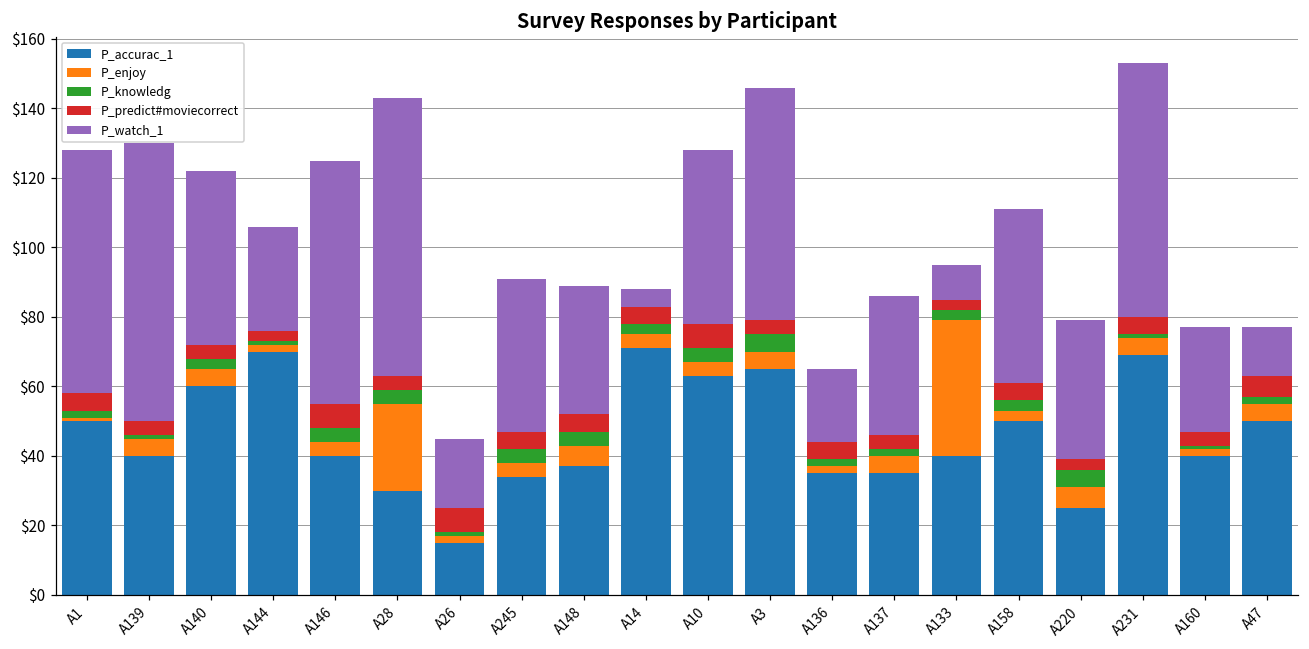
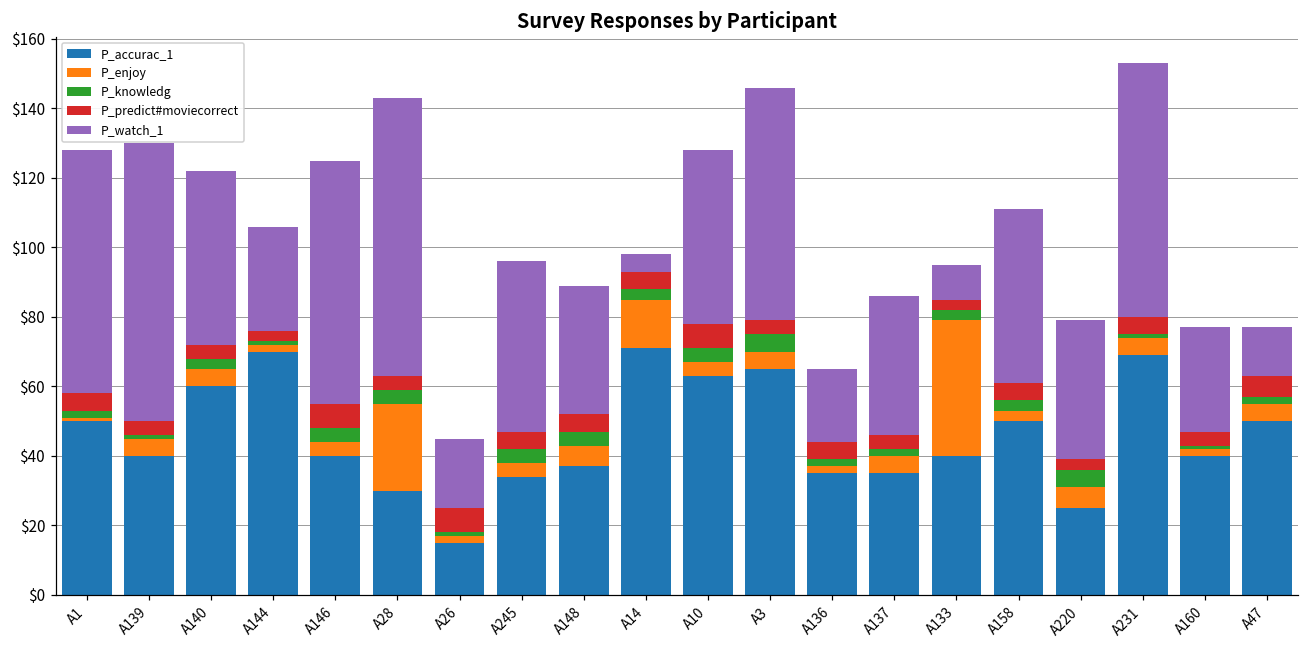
P_watch_1, A245: $44 -> $49
P_enjoy, A14: $4 -> $14
